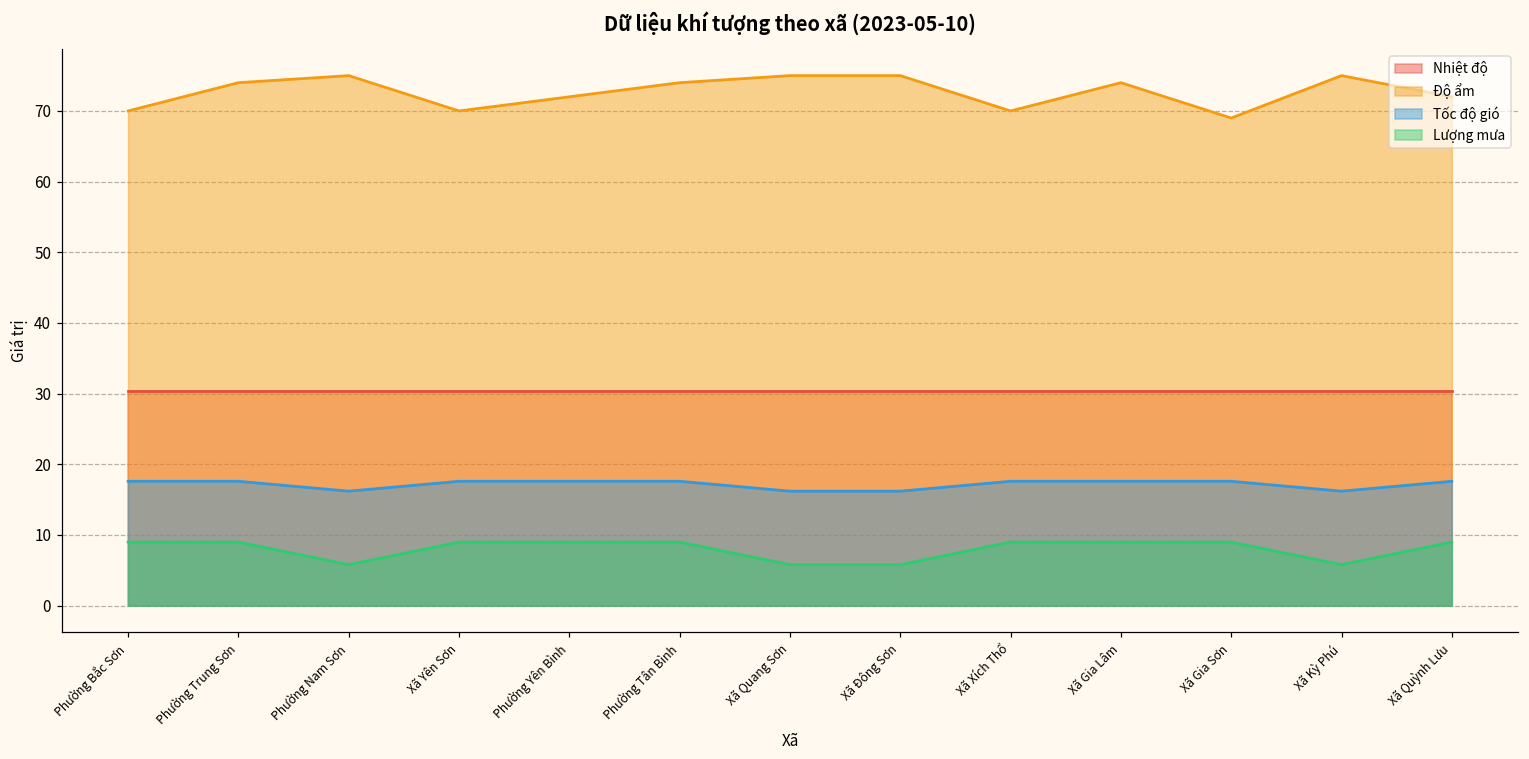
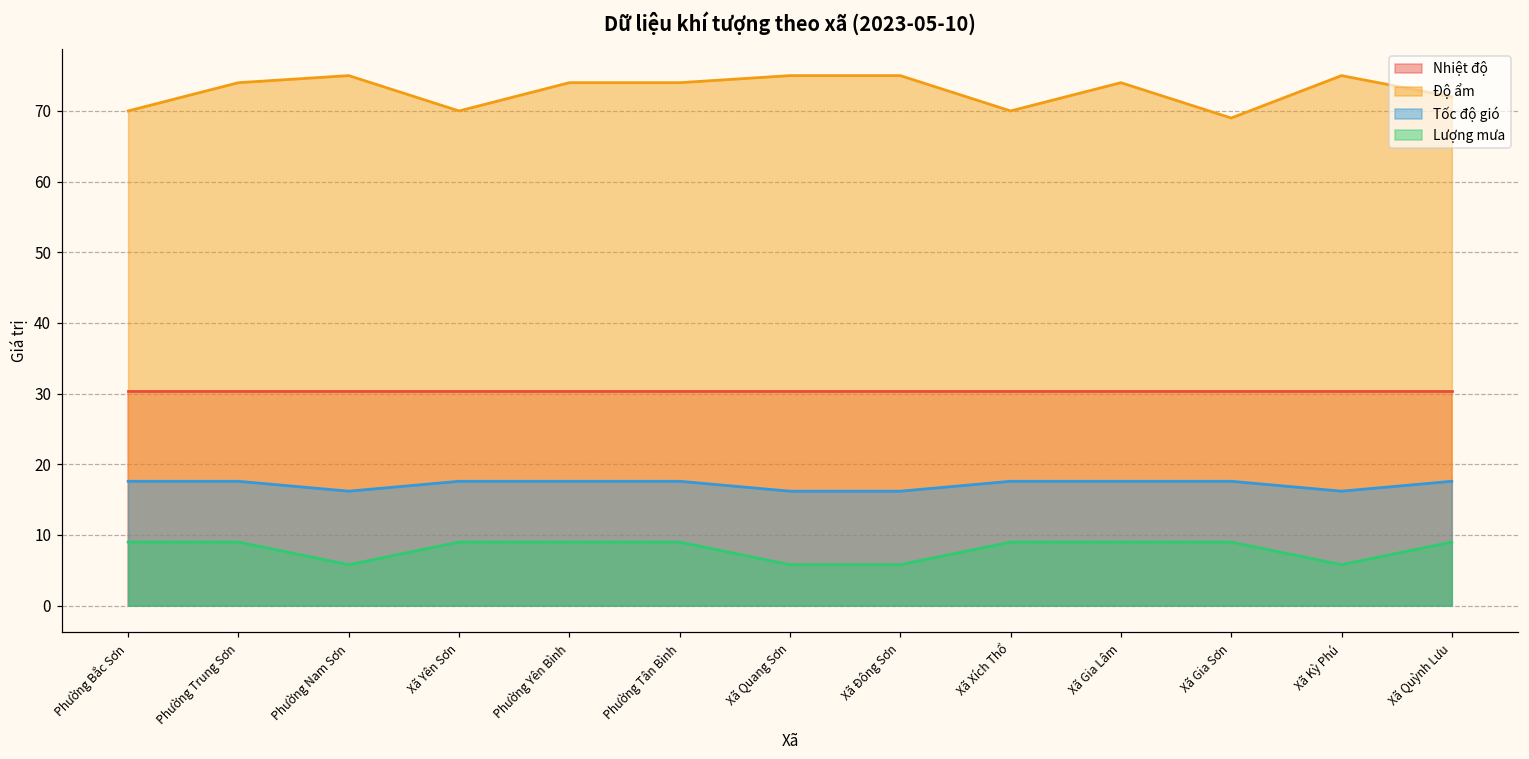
Độ ẩm, Phường Yên Bình: 72 -> 74
